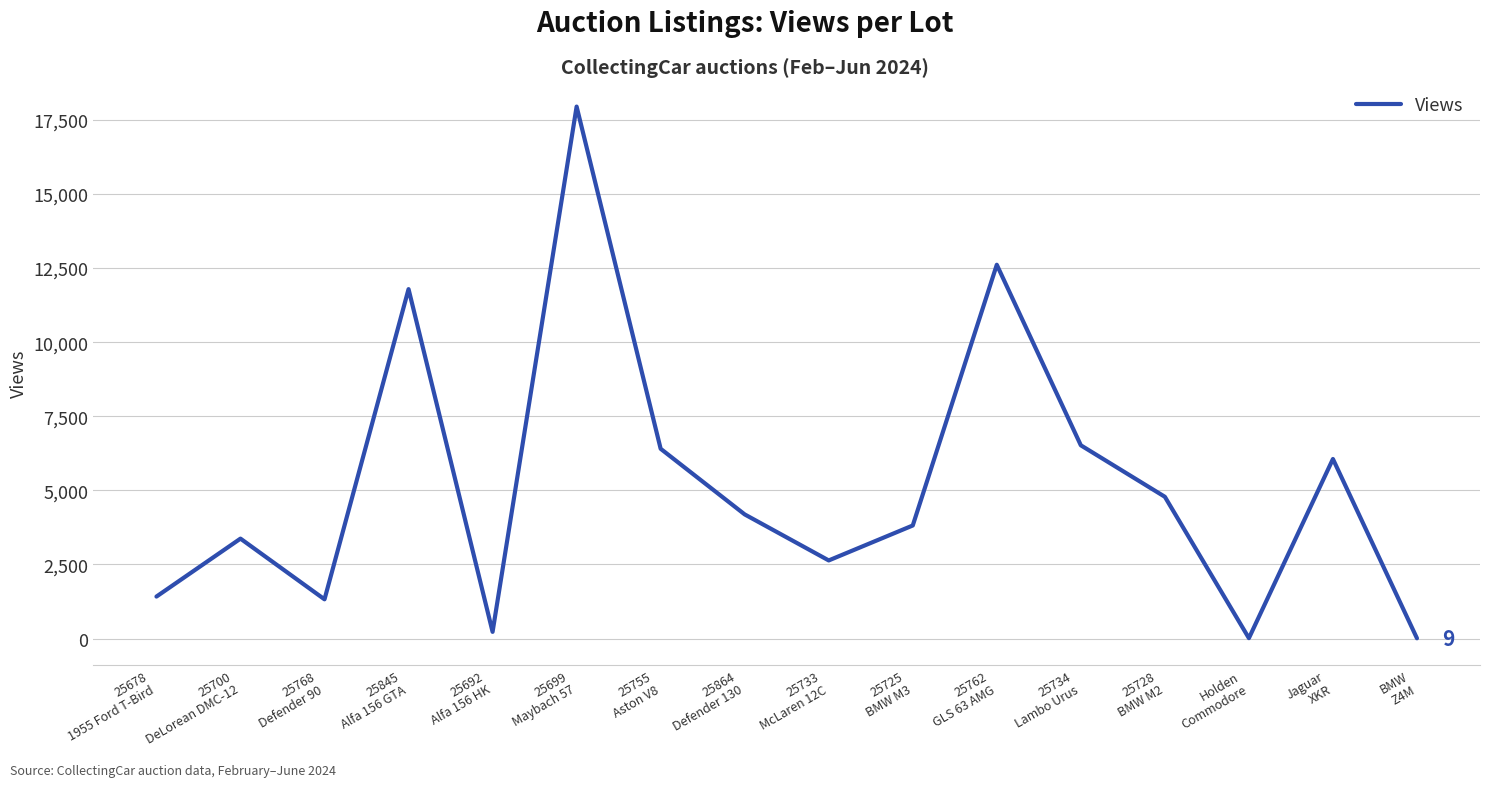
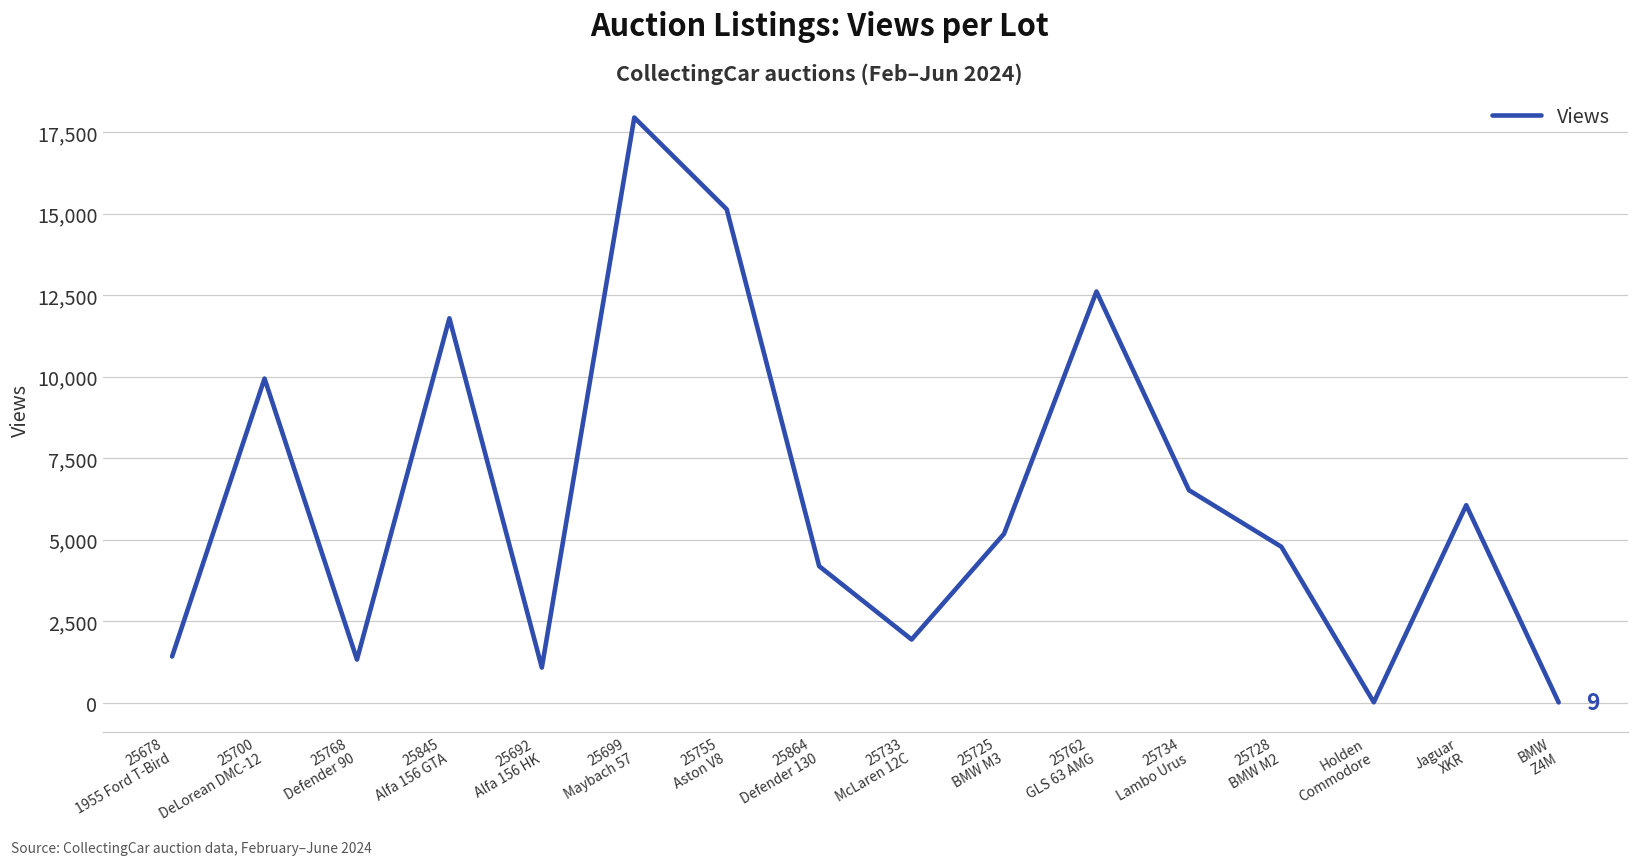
25700 DeLorean DMC-12: 3,400 -> 9,900
25692 Alfa 156 HK: 200 -> 1,100
25755 Aston V8: 6,400 -> 15,100
25733 McLaren 12C: 2,600 -> 1,900
25725 BMW M3: 3,800 -> 5,200
